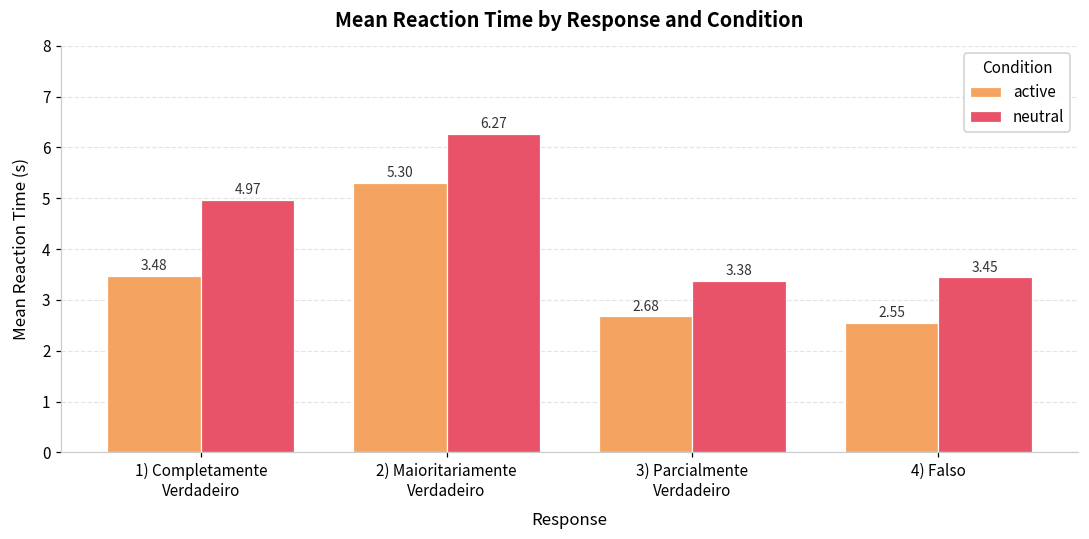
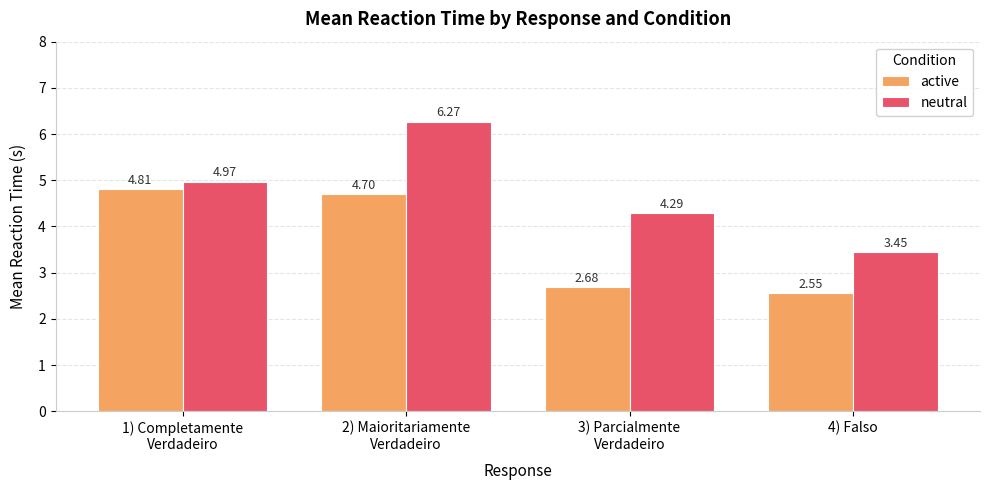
active, 1) Completamente Verdadeiro: 3.48 -> 4.81
active, 2) Maioritariamente Verdadeiro: 5.30 -> 4.70
neutral, 3) Parcialmente Verdadeiro: 3.38 -> 4.29
